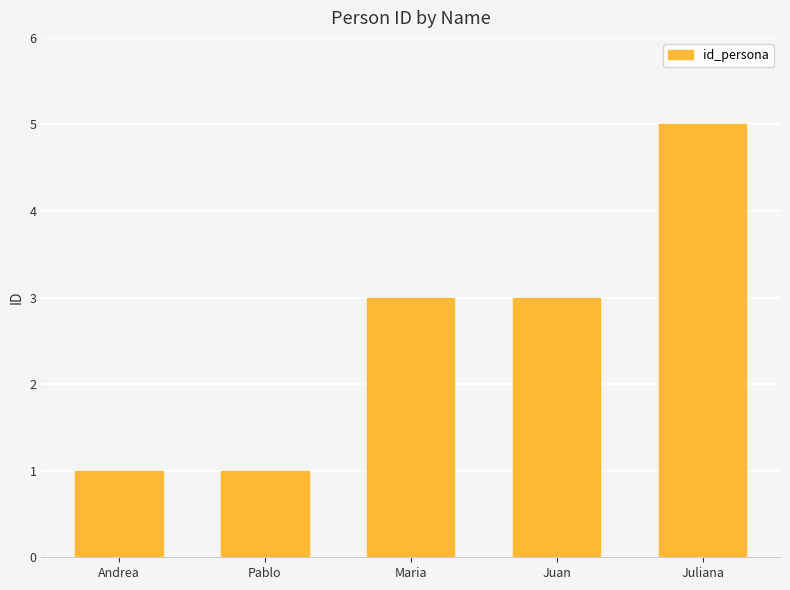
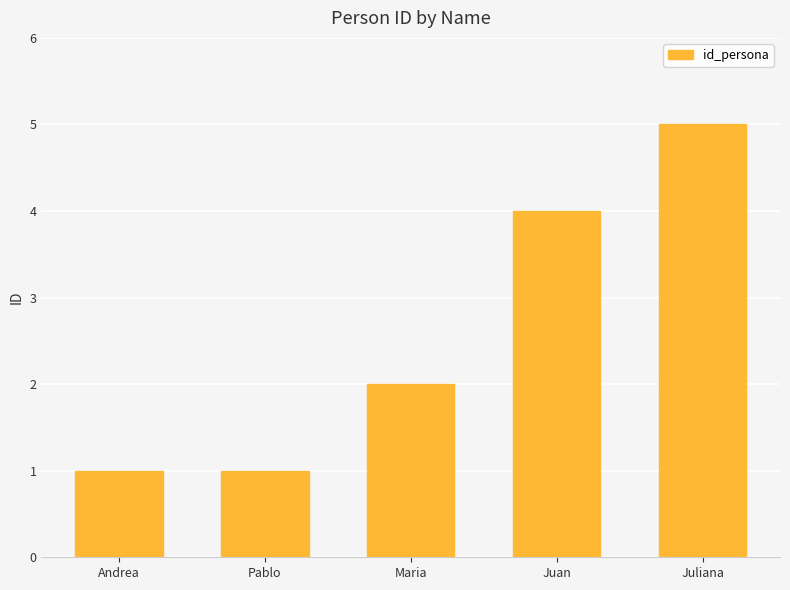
Maria: 3 -> 2
Juan: 3 -> 4
